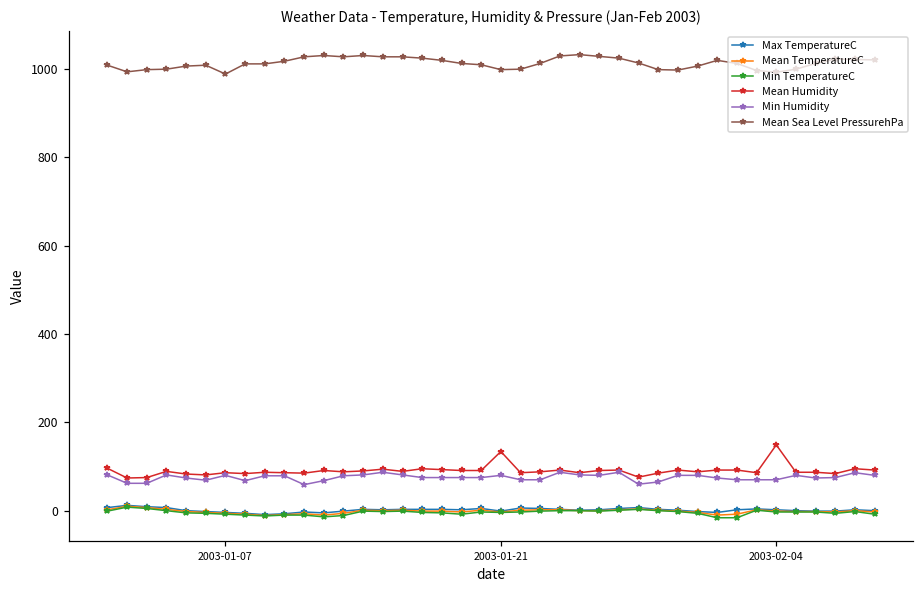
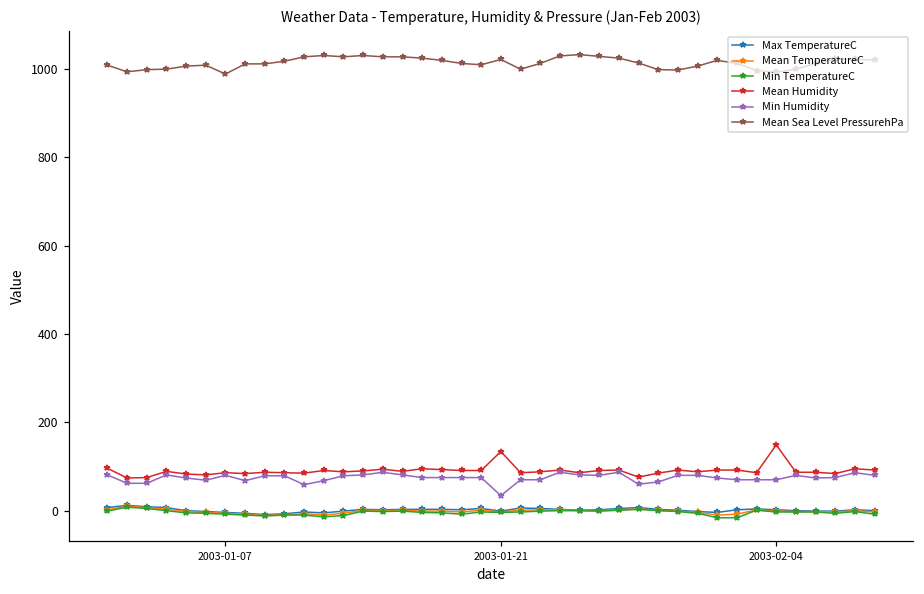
Min Humidity, 2003-01-21: 80 -> 30
Mean Sea Level PressurehPa, 2003-01-21: 1000 -> 1020
